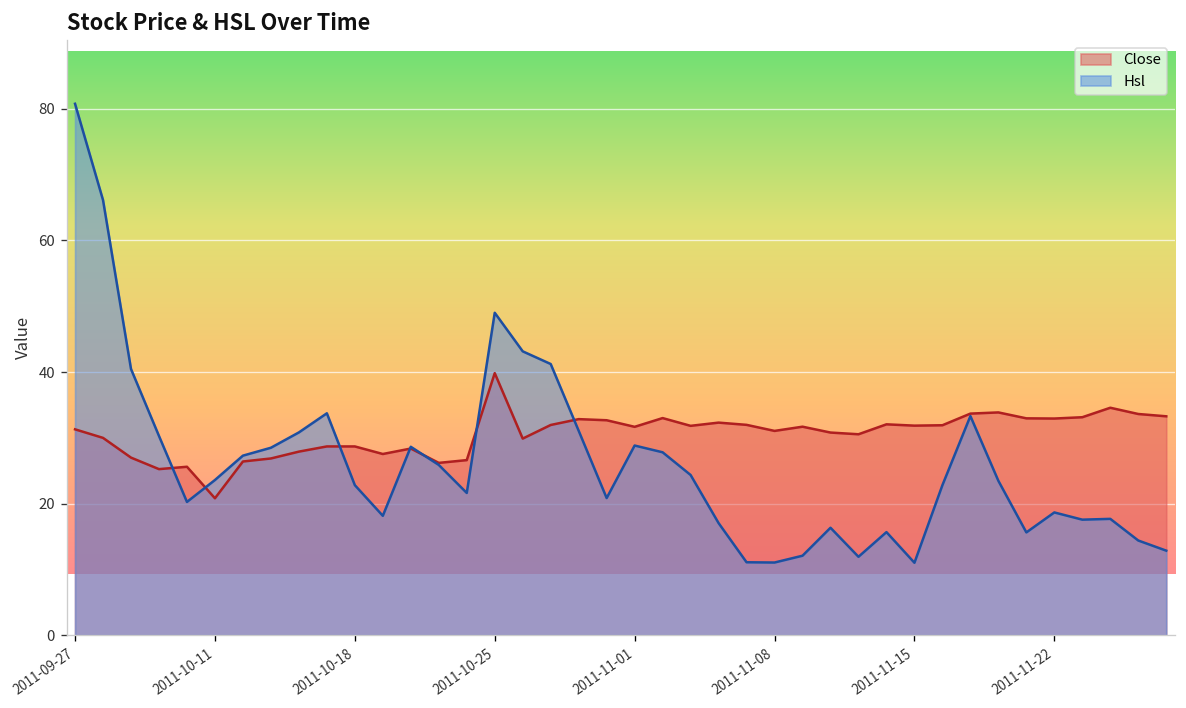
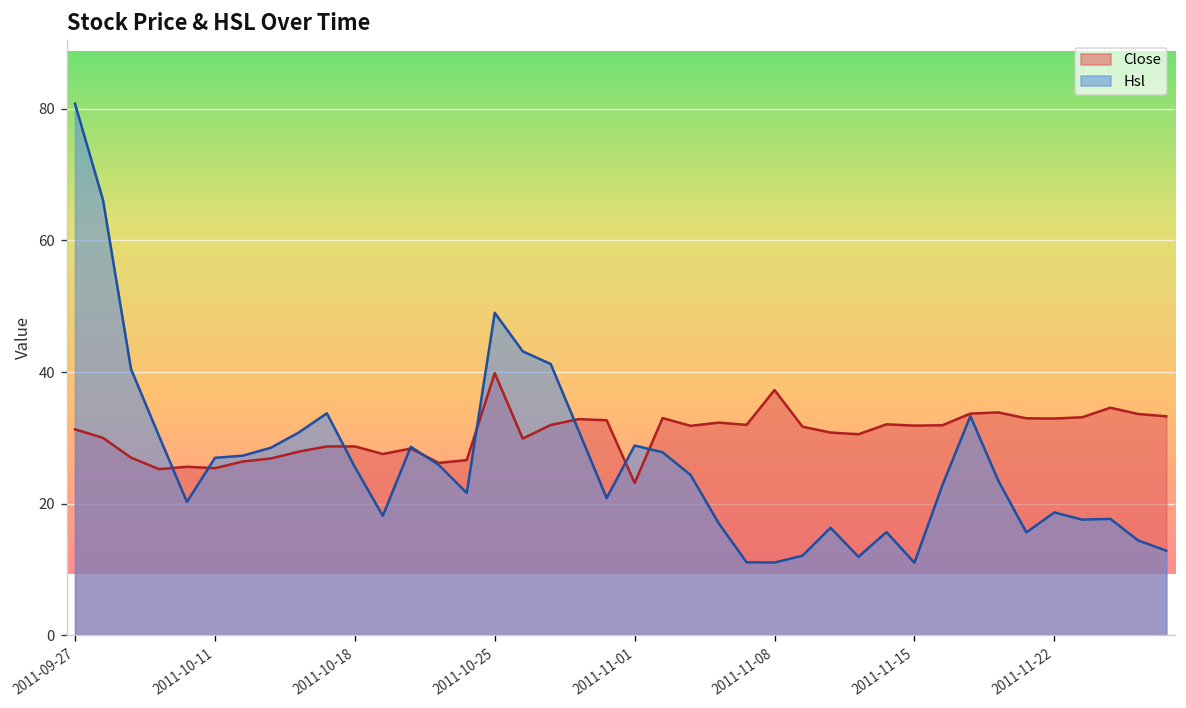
Close, 2011-10-11: 21 -> 25
Hsl, 2011-10-11: 24 -> 27
Hsl, 2011-10-18: 23 -> 26
Close, 2011-11-01: 32 -> 23
Close, 2011-11-08: 31 -> 37
